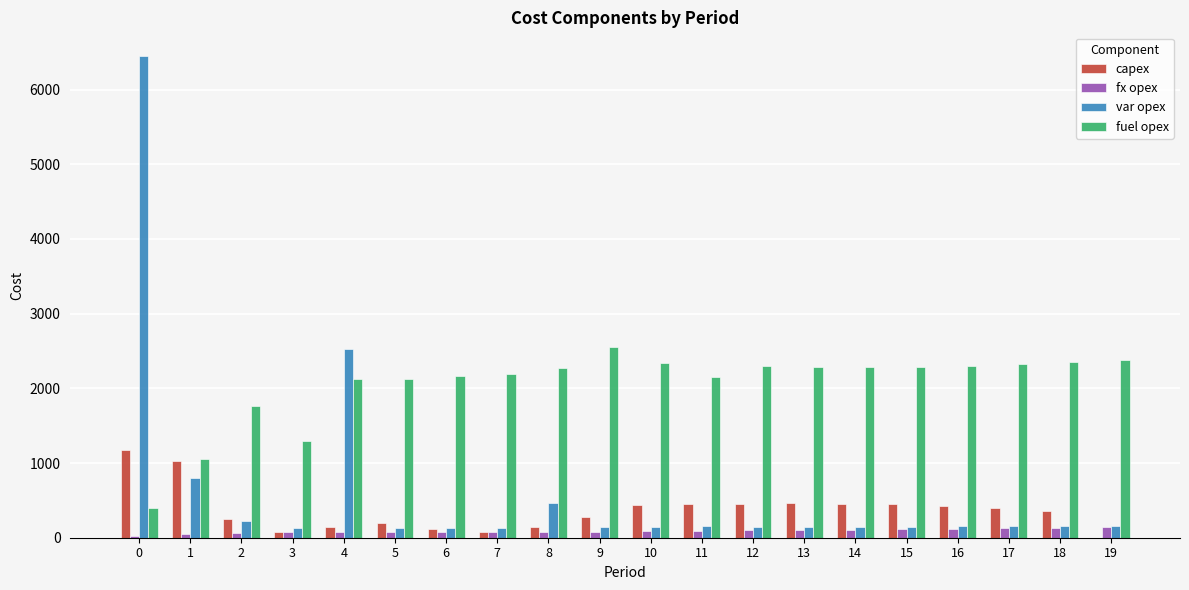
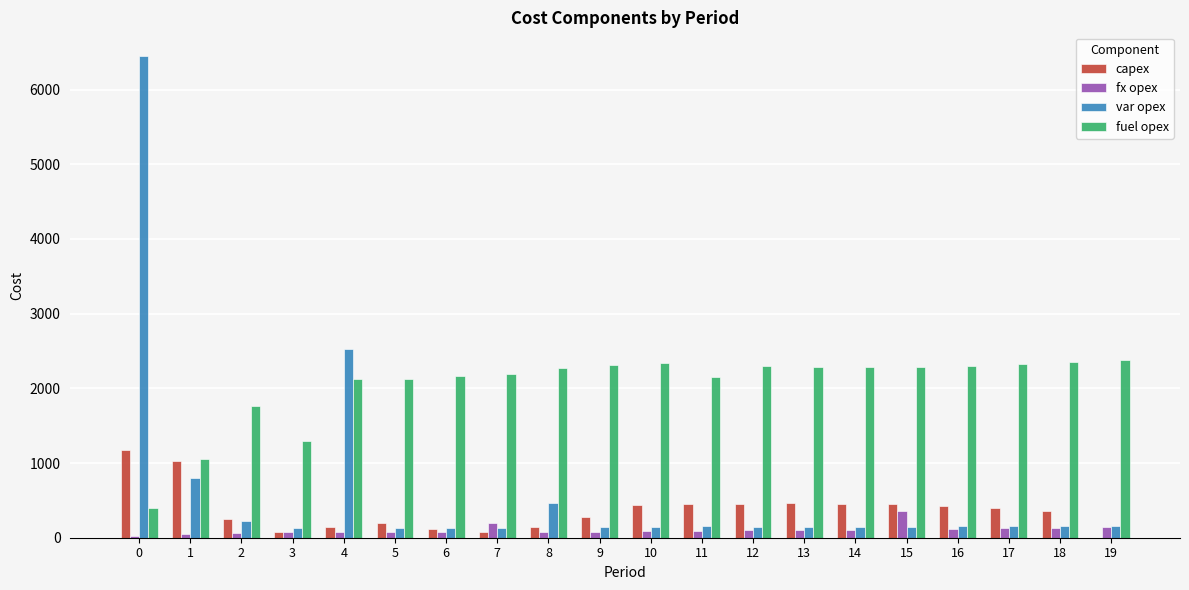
fx opex, 7: 100 -> 200
fuel opex, 9: 2600 -> 2300
fx opex, 15: 100 -> 400
